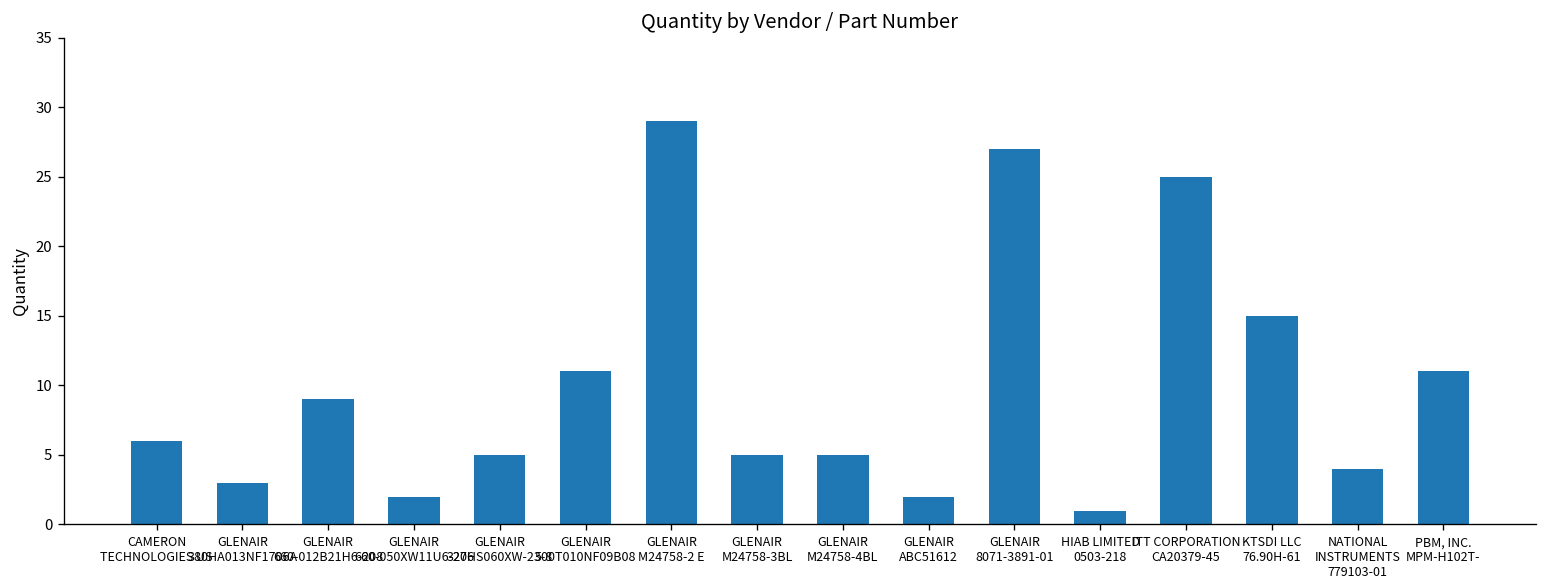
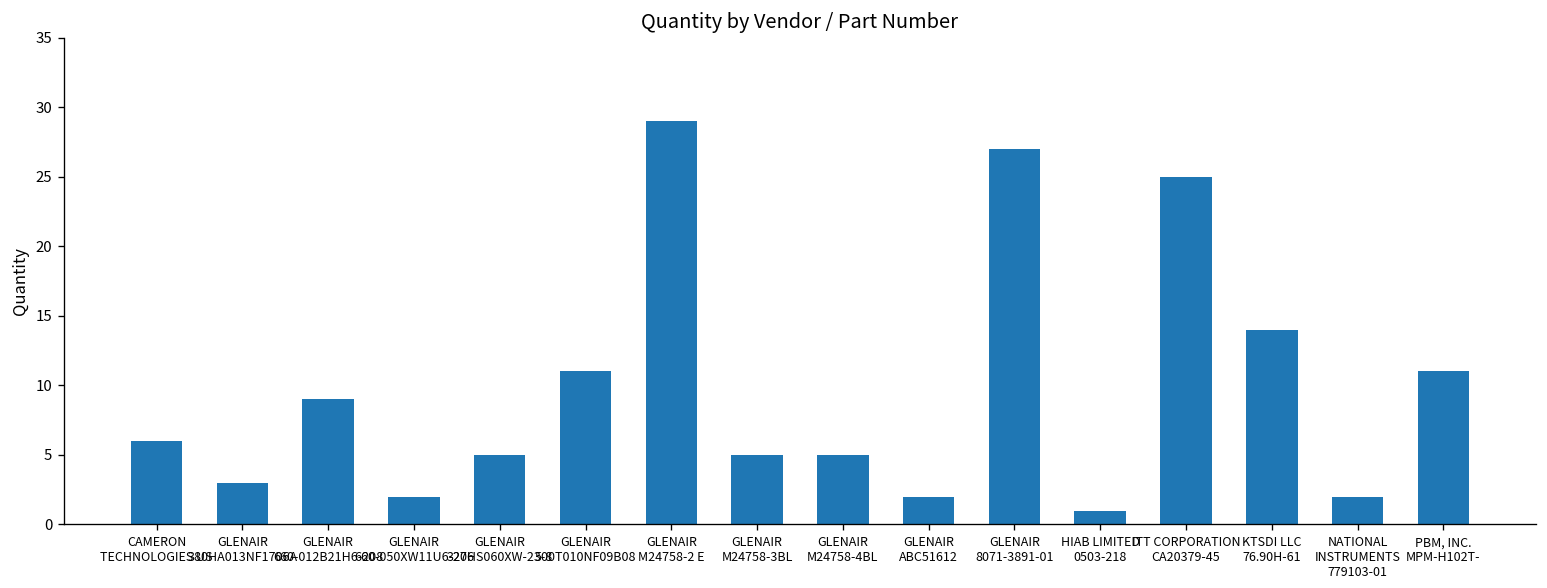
KTSDI LLC 76.90H-61: 15 -> 14
NATIONAL INSTRUMENTS 779103-01: 4 -> 2
